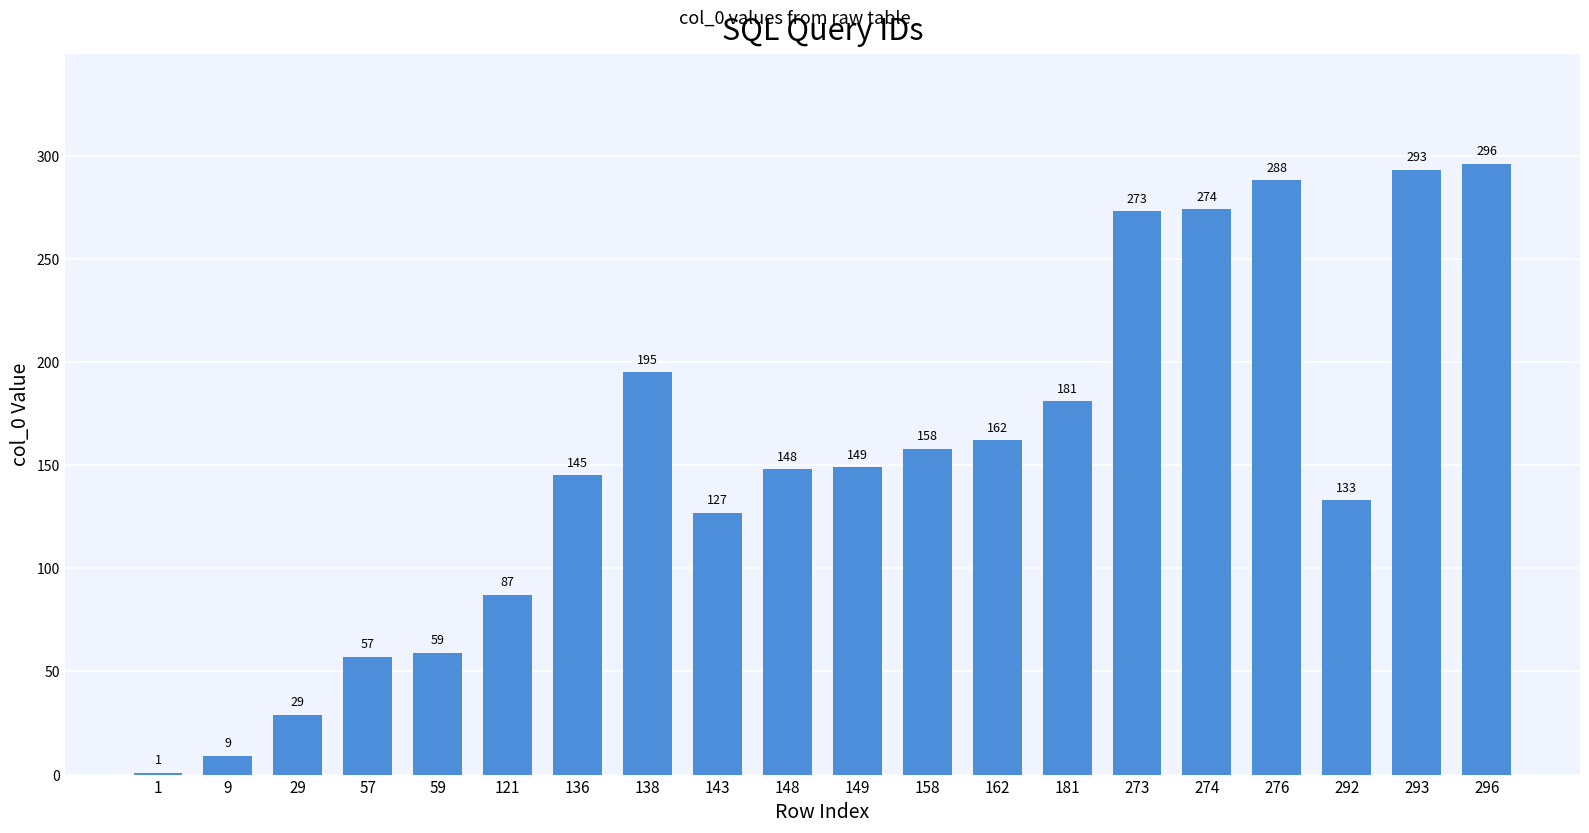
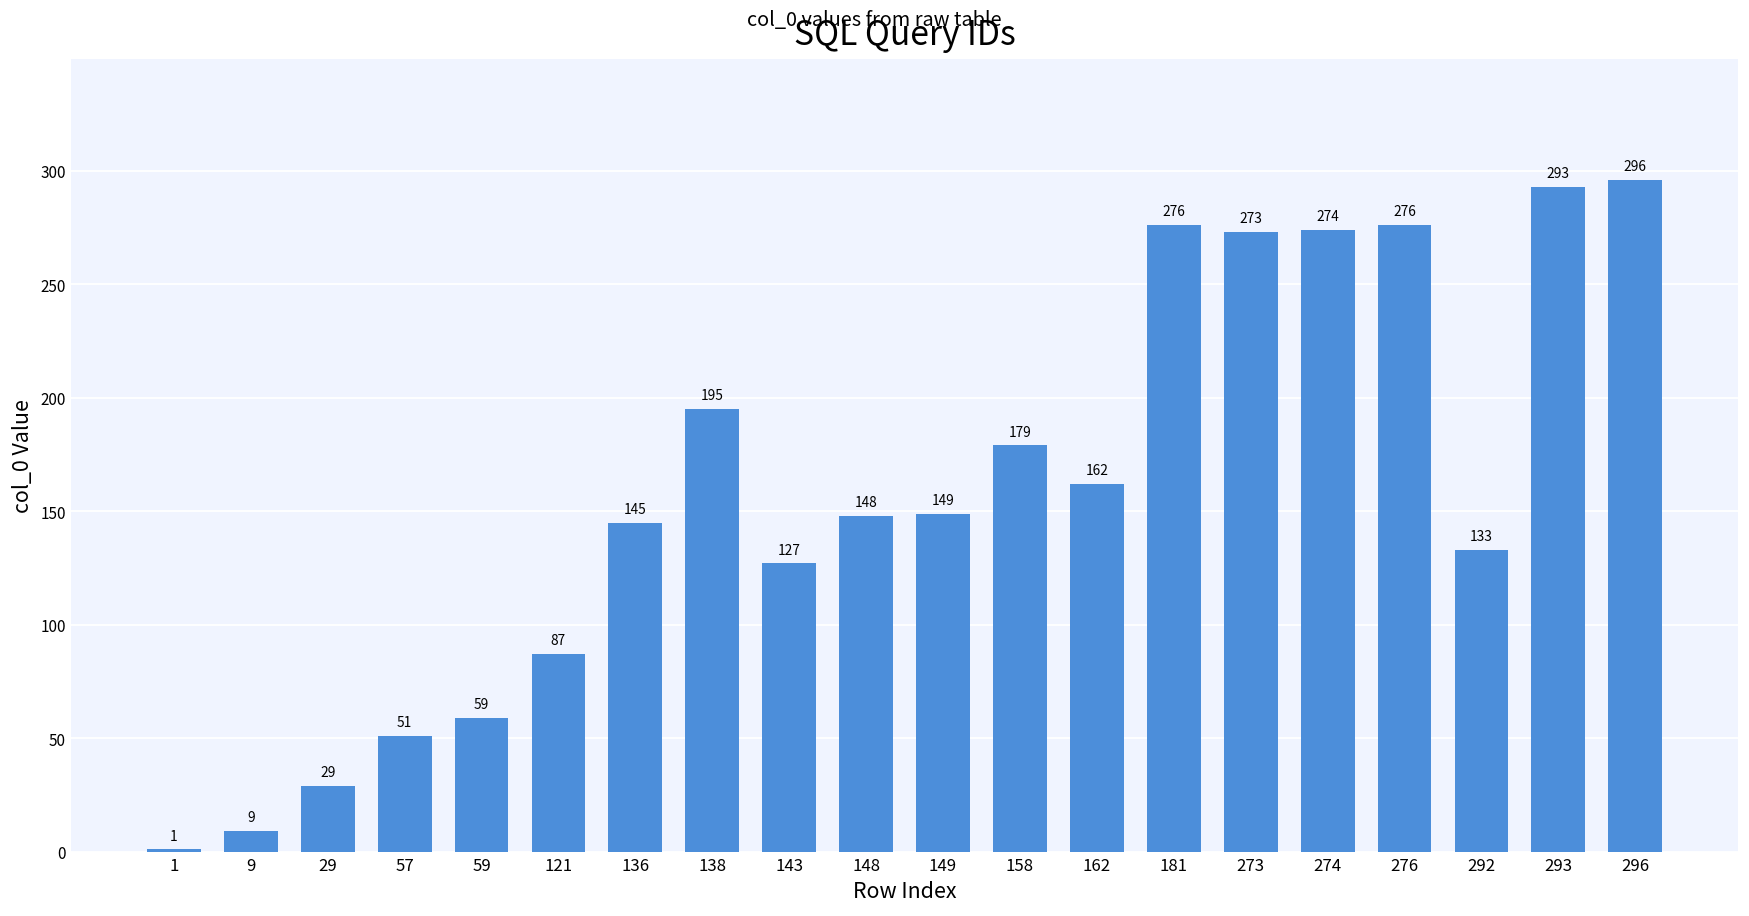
57: 57 -> 51
158: 158 -> 179
181: 181 -> 276
276: 288 -> 276
